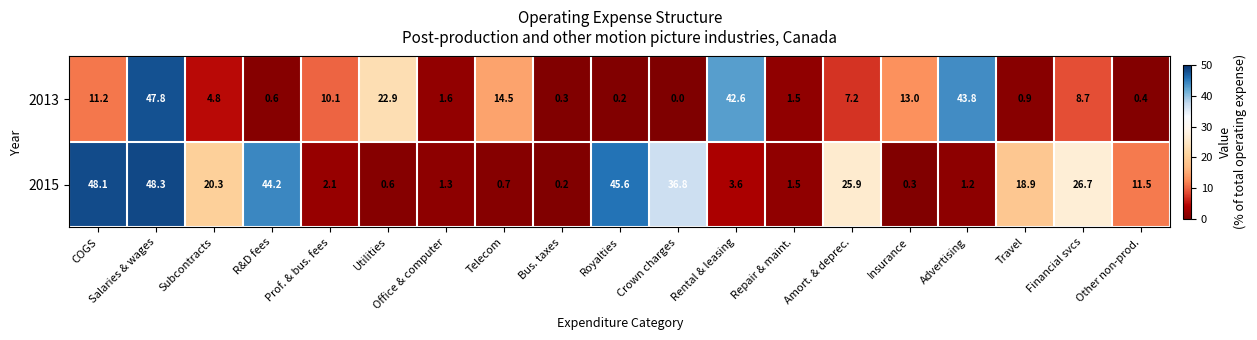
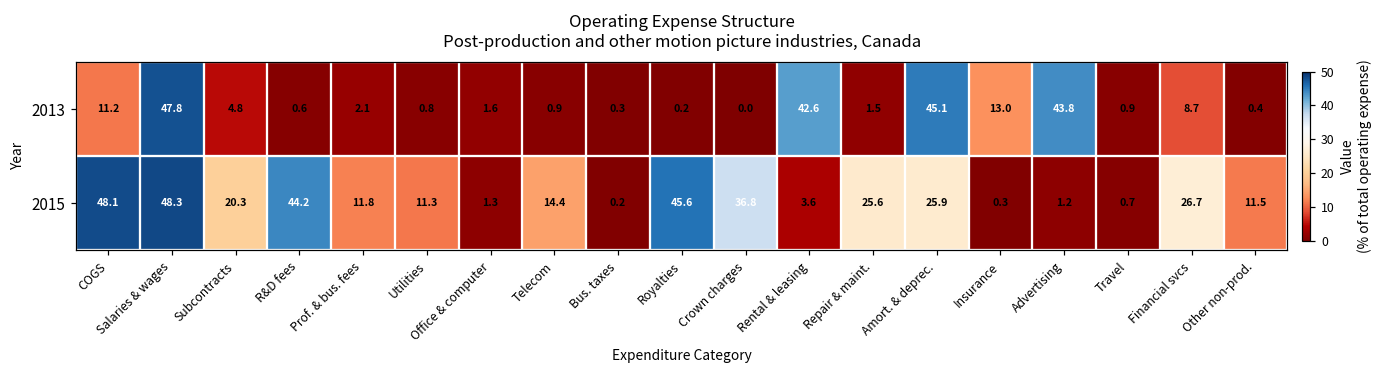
2013, Prof. & bus. fees: 10.1 -> 2.1
2013, Utilities: 22.9 -> 0.8
2013, Telecom: 14.5 -> 0.9
2013, Amort. & deprec.: 7.2 -> 45.1
2015, Prof. & bus. fees: 2.1 -> 11.8
2015, Utilities: 0.6 -> 11.3
2015, Telecom: 0.7 -> 14.4
2015, Repair & maint.: 1.5 -> 25.6
2015, Travel: 18.9 -> 0.7
